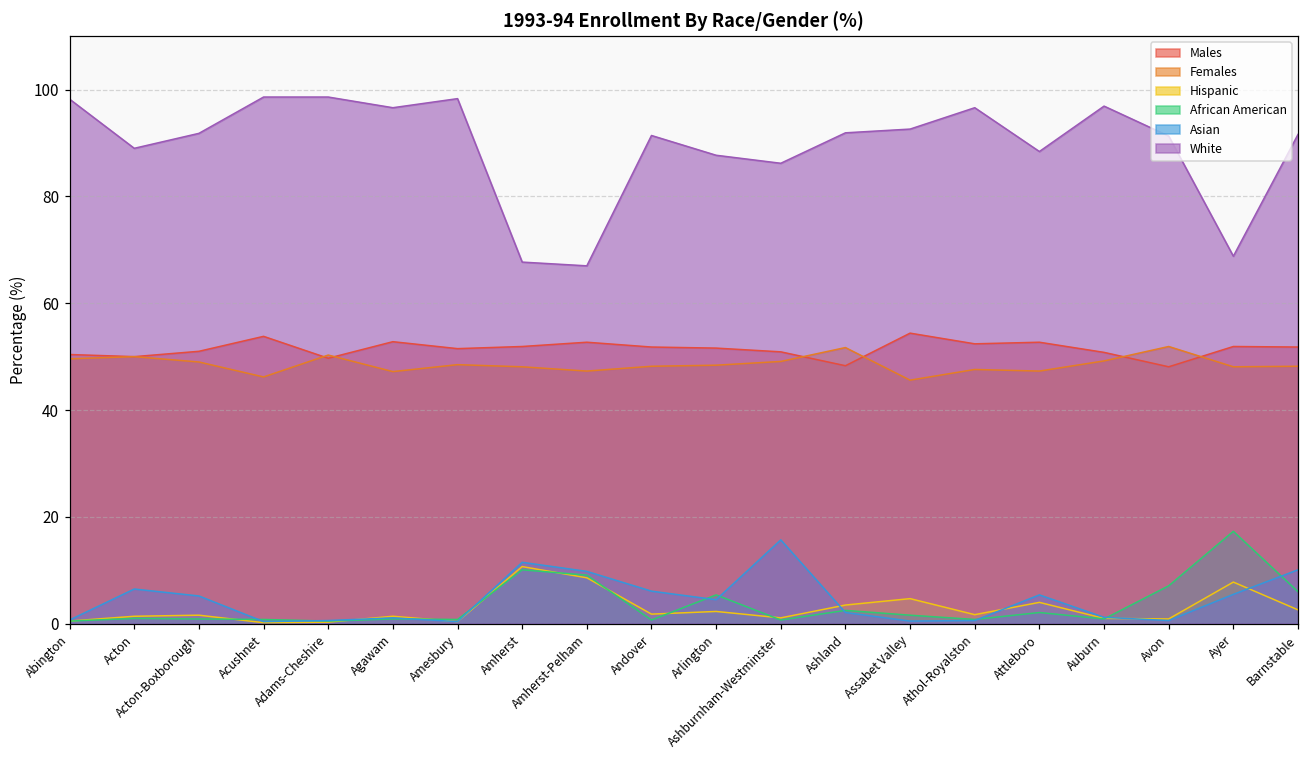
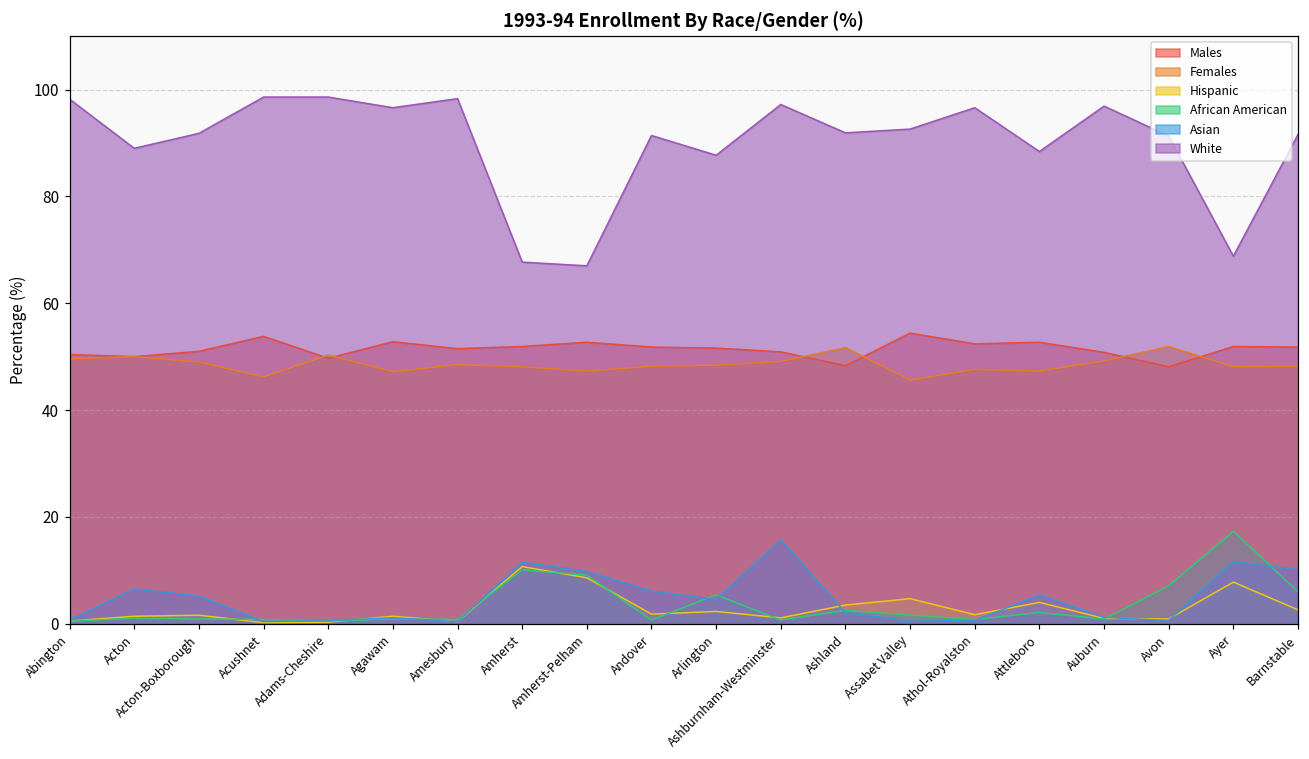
White, Ashburnham-Westminster: 86 -> 97
Asian, Ayer: 6 -> 12
